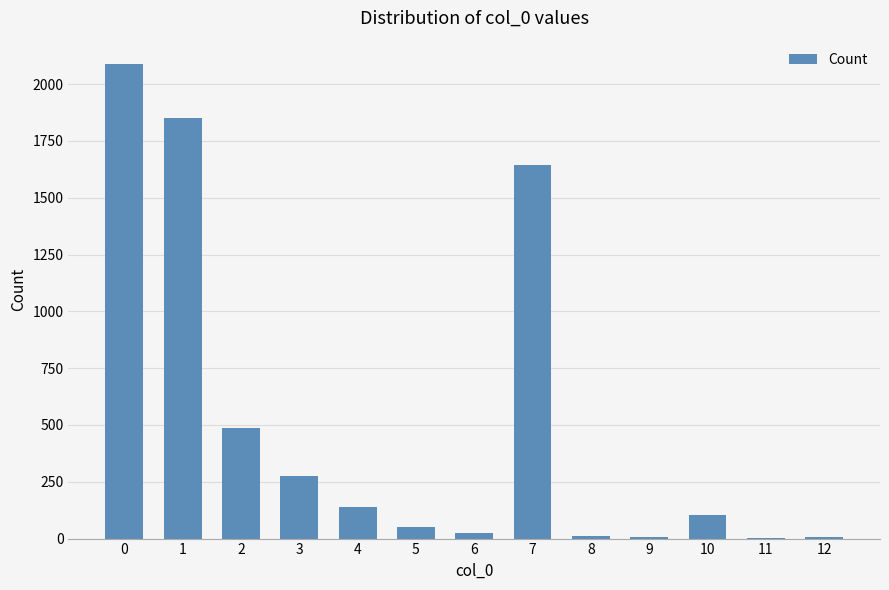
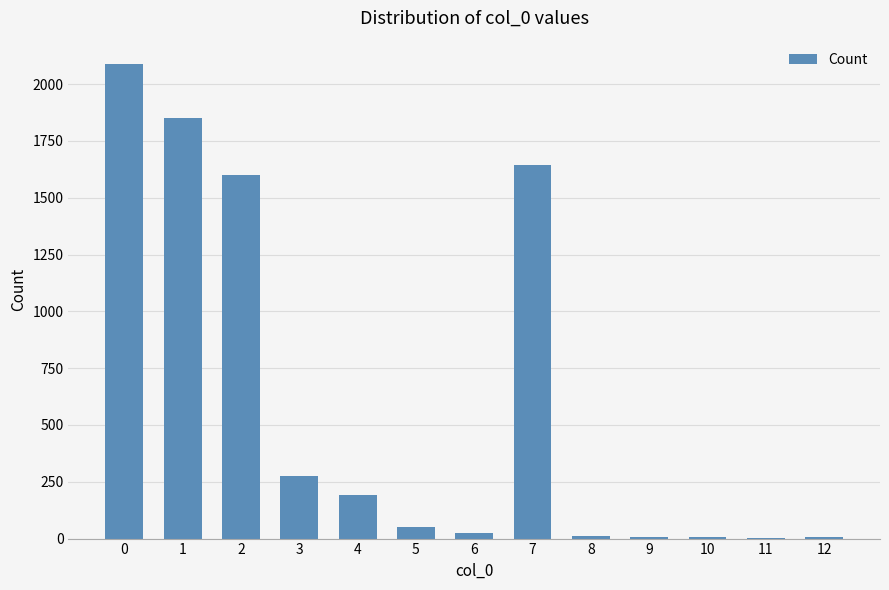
2: 490 -> 1600
4: 140 -> 190
10: 100 -> 10
